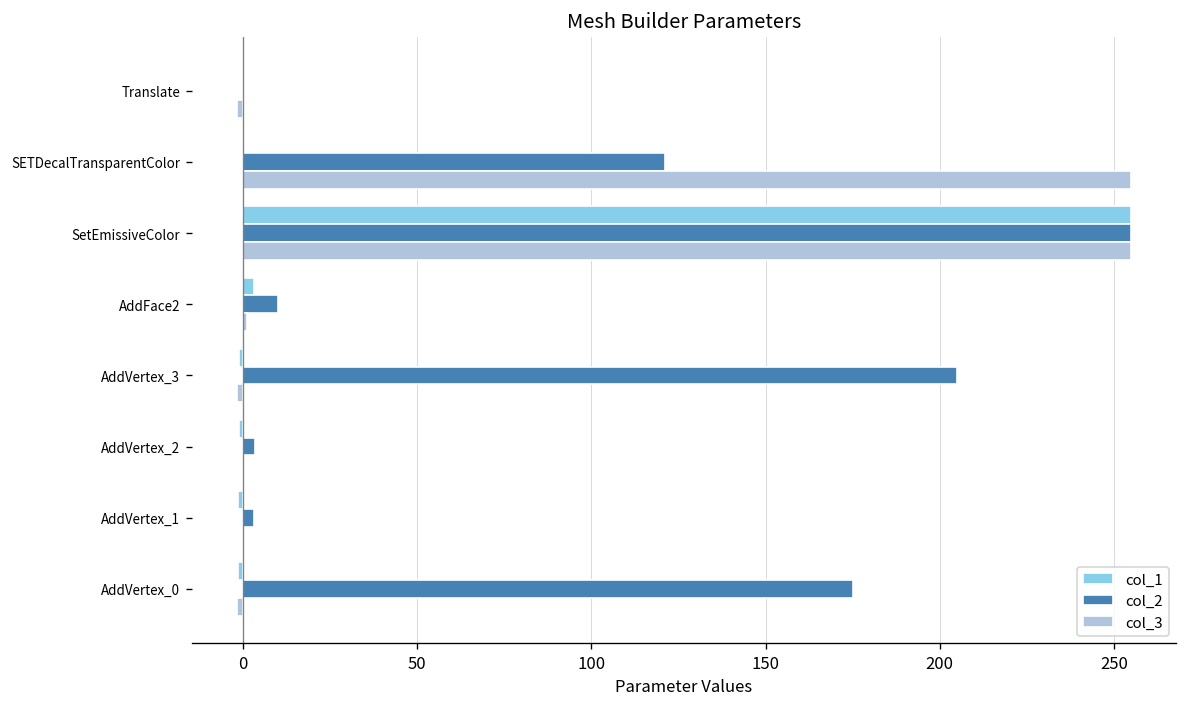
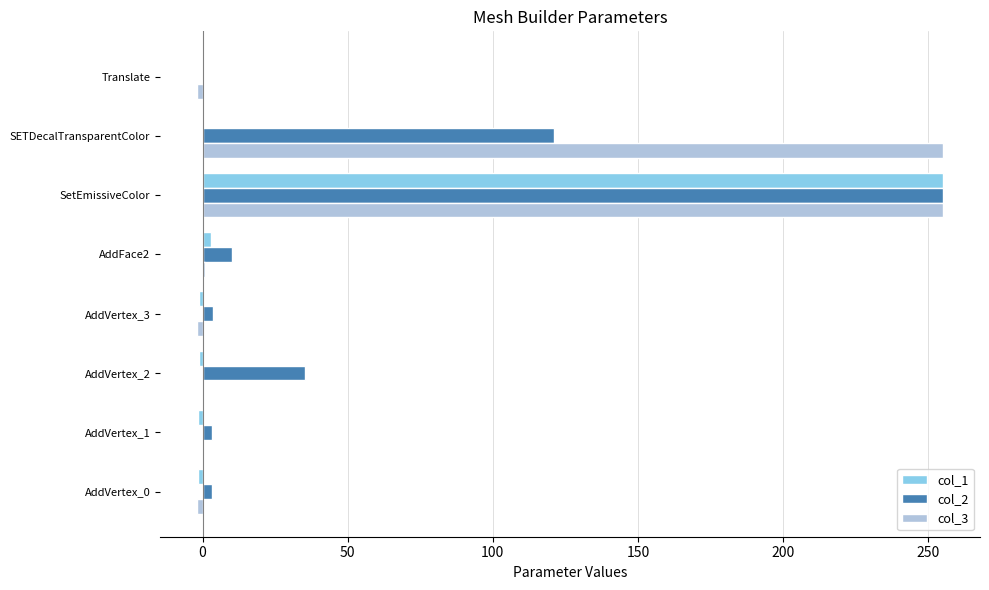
col_2, AddVertex_3: 205 -> 4
col_2, AddVertex_2: 4 -> 35
col_2, AddVertex_0: 175 -> 3
